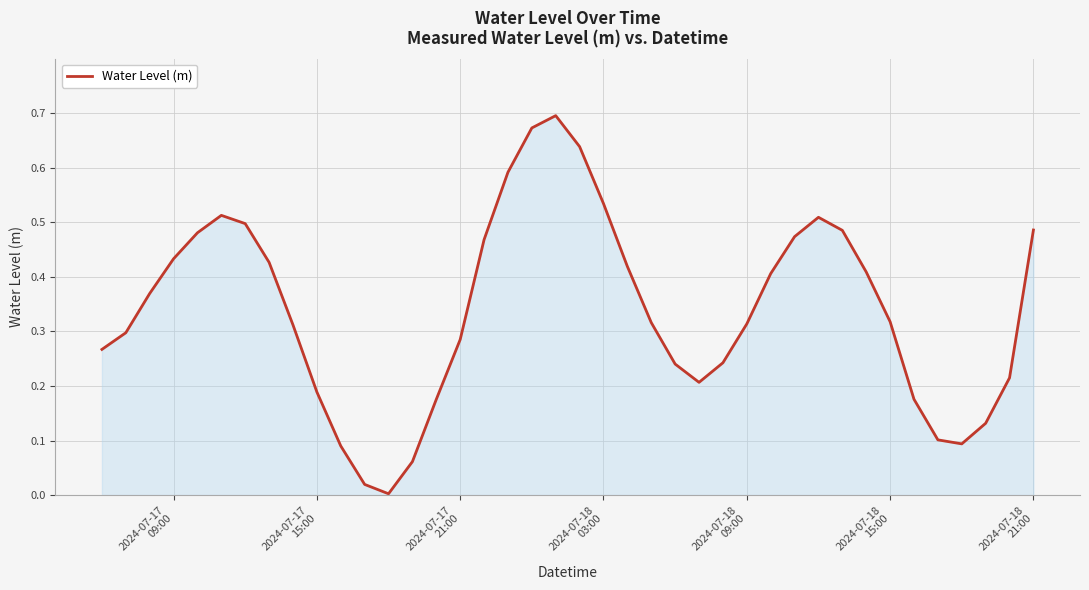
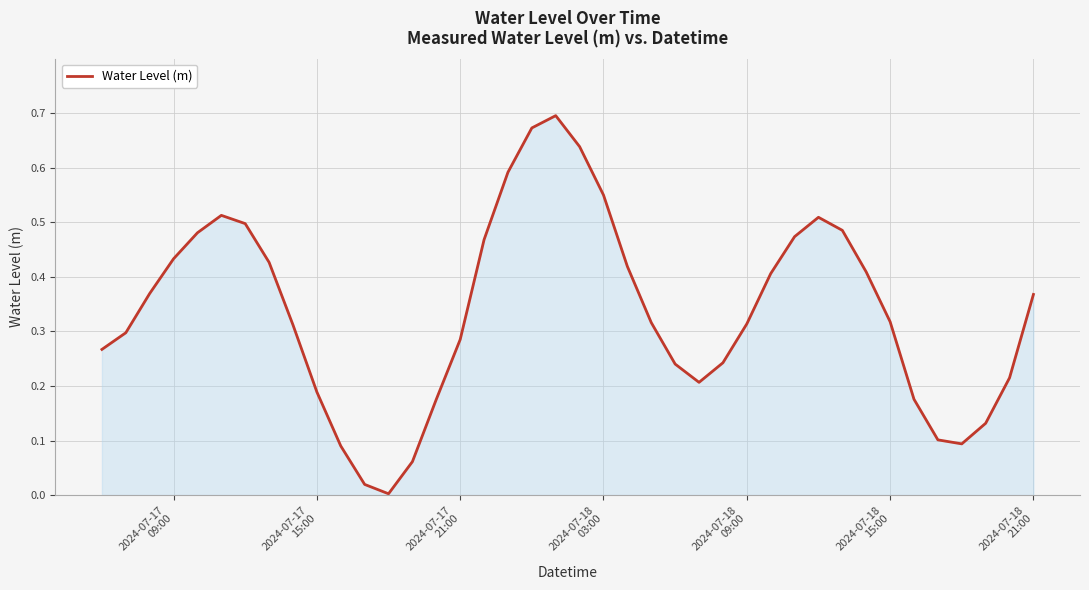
2024-07-18 03:00: 0.53 -> 0.55
2024-07-18 21:00: 0.49 -> 0.37
